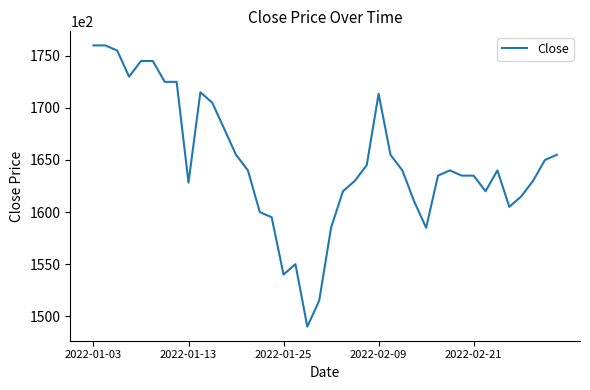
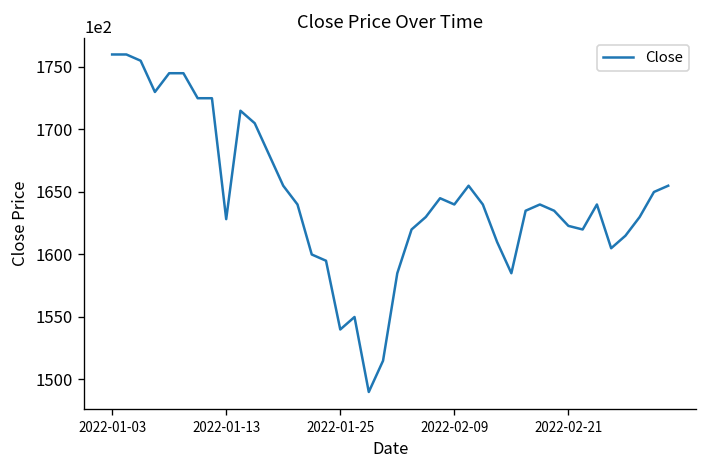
2022-02-09: 171400 -> 164000
2022-02-21: 163500 -> 162300
